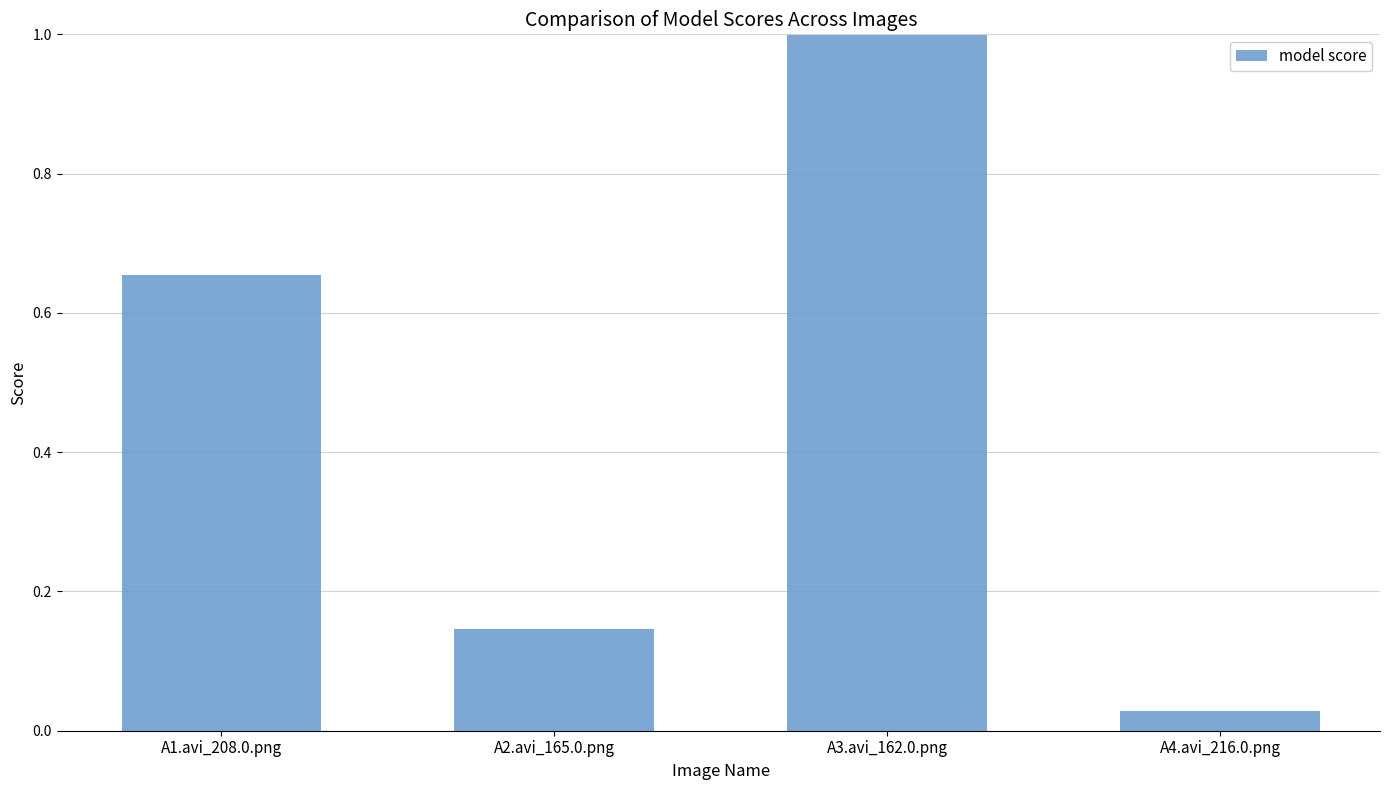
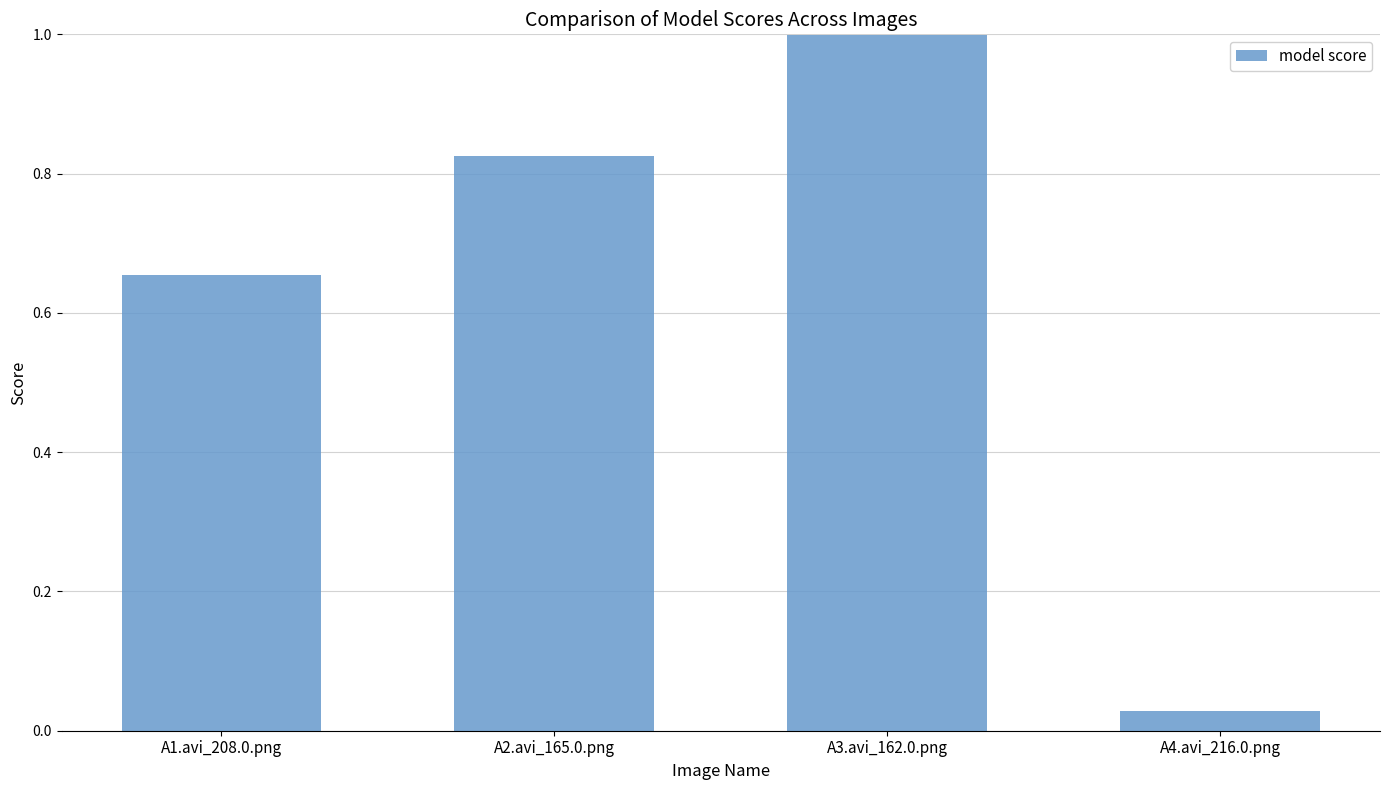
A2.avi_165.0.png: 0.15 -> 0.83
